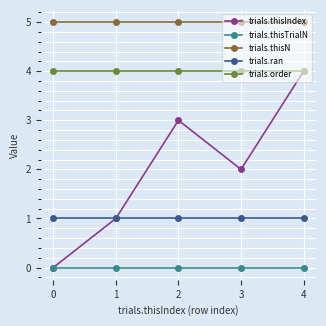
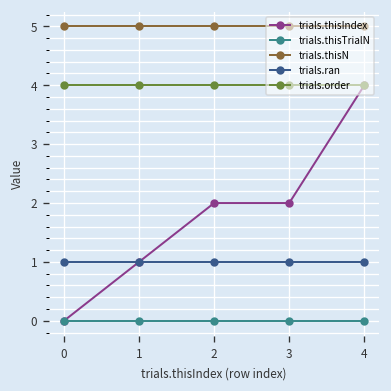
trials.thisIndex, 2: 3 -> 2
